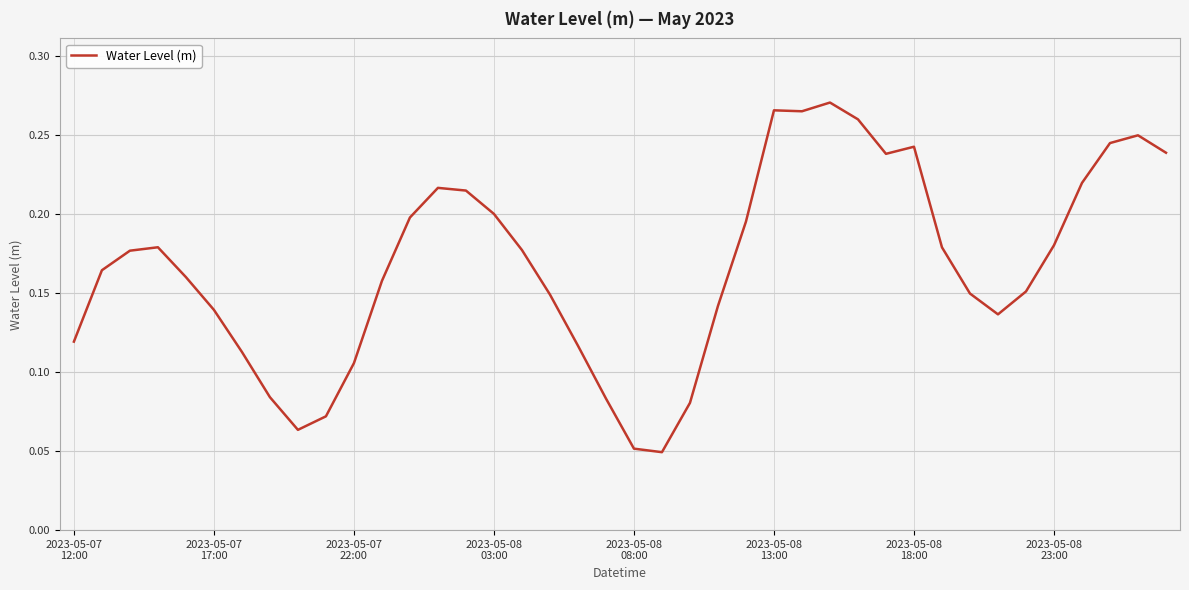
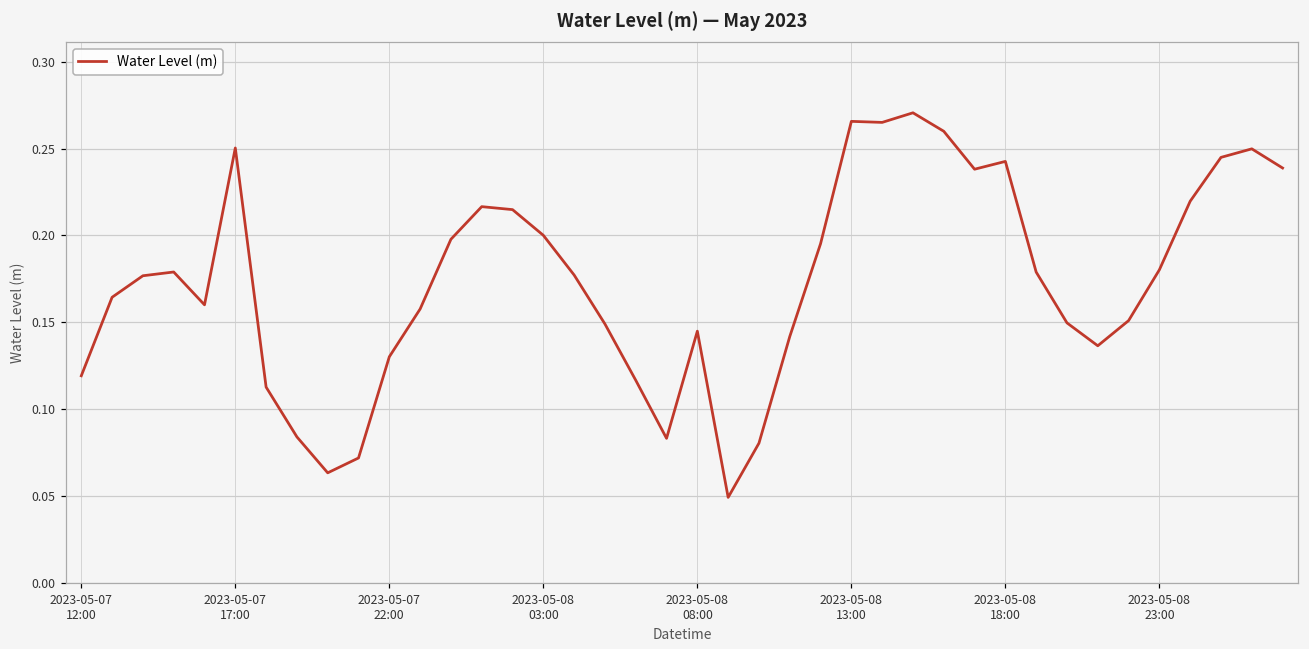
2023-05-07 17:00: 0.139 -> 0.250
2023-05-07 22:00: 0.106 -> 0.130
2023-05-08 08:00: 0.052 -> 0.145
